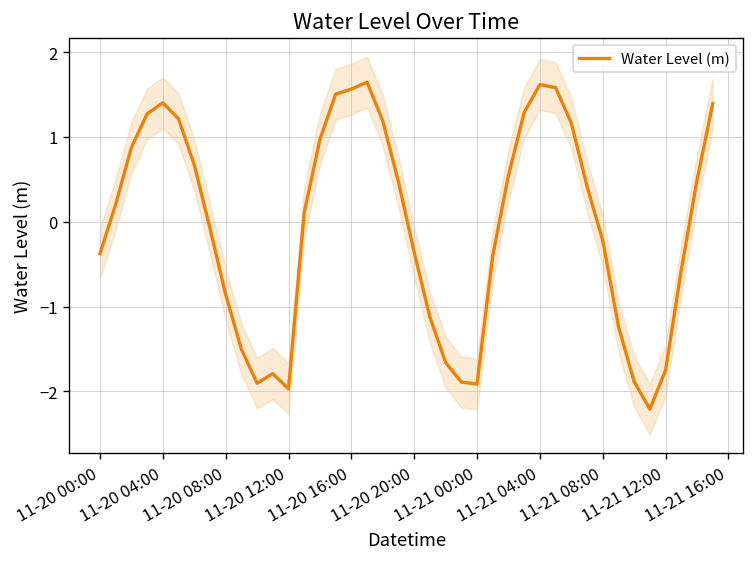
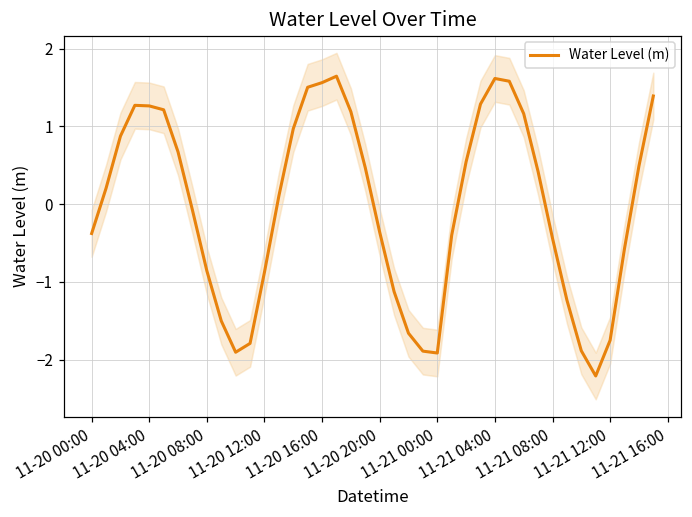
Water Level (m), 11-20 04:00: 1.4 -> 1.3
Water Level (m), 11-20 12:00: -2.0 -> -0.9
Water Level (m), 11-21 08:00: -0.2 -> -0.4
